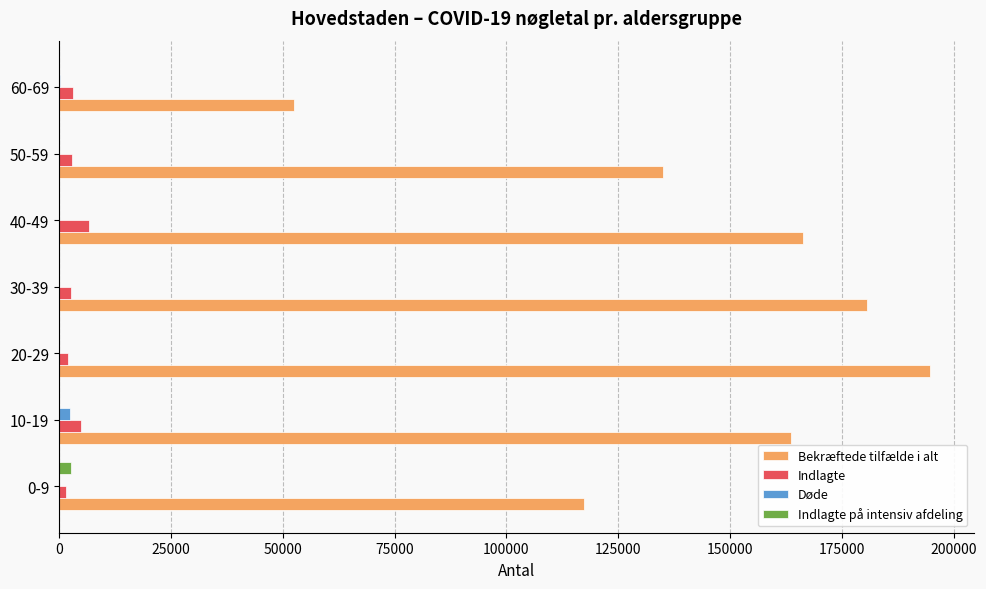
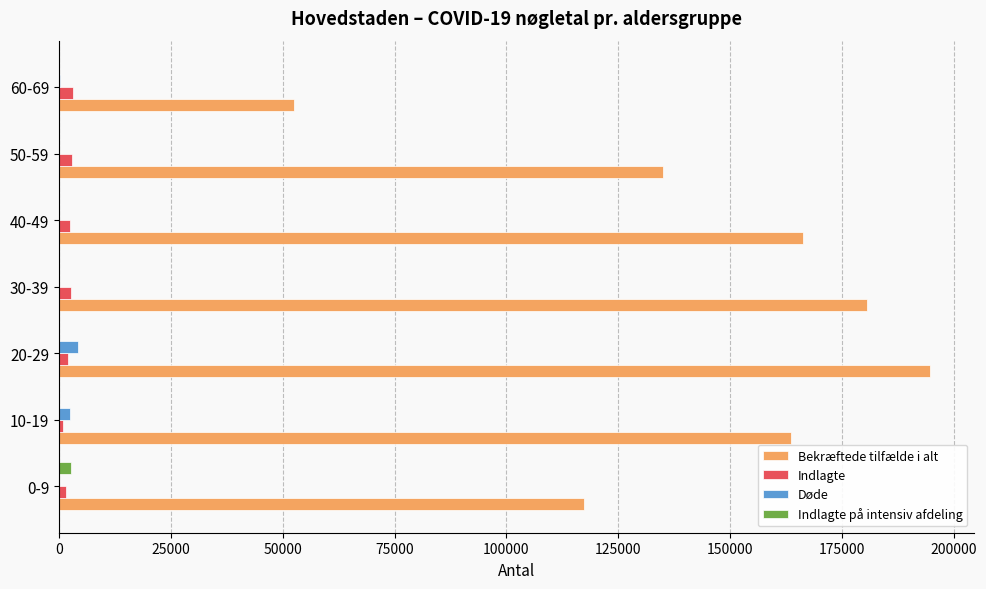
Indlagte, 40-49: 7000 -> 2000
Døde, 20-29: 0 -> 4000
Indlagte, 10-19: 5000 -> 1000
